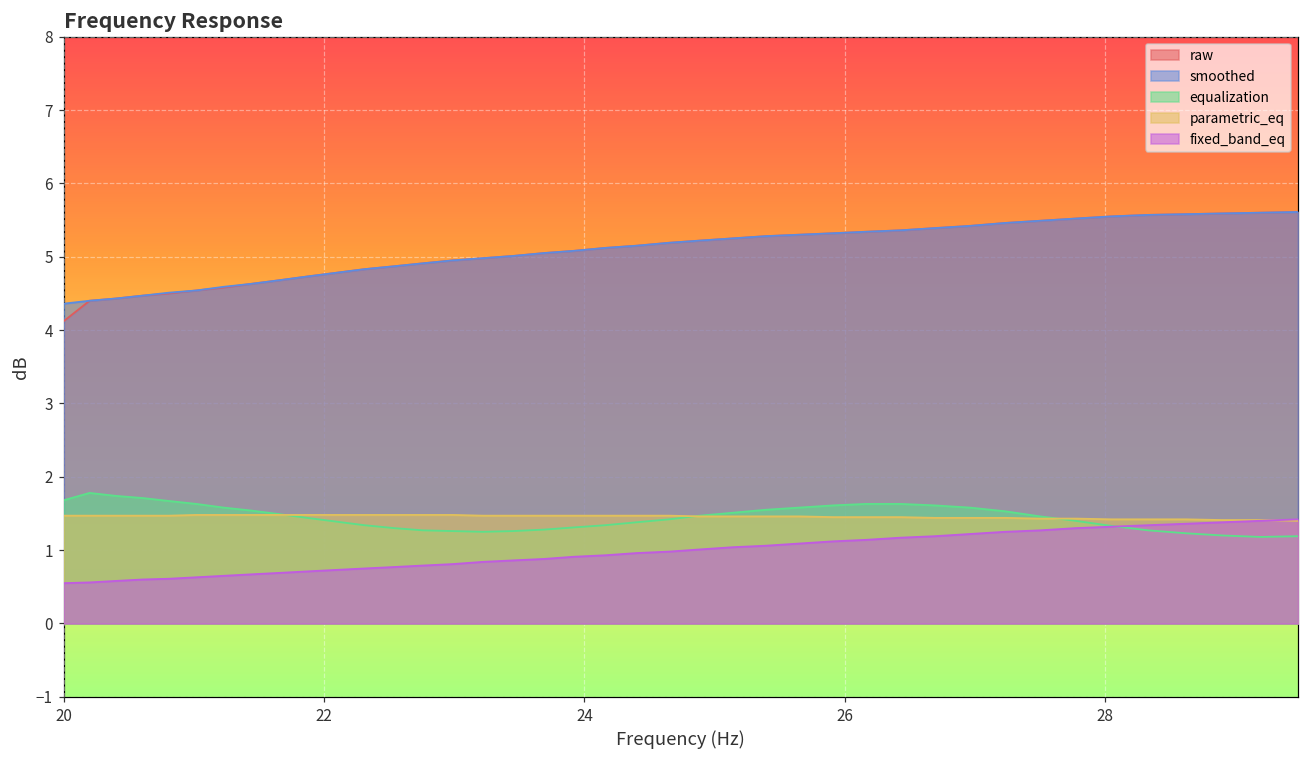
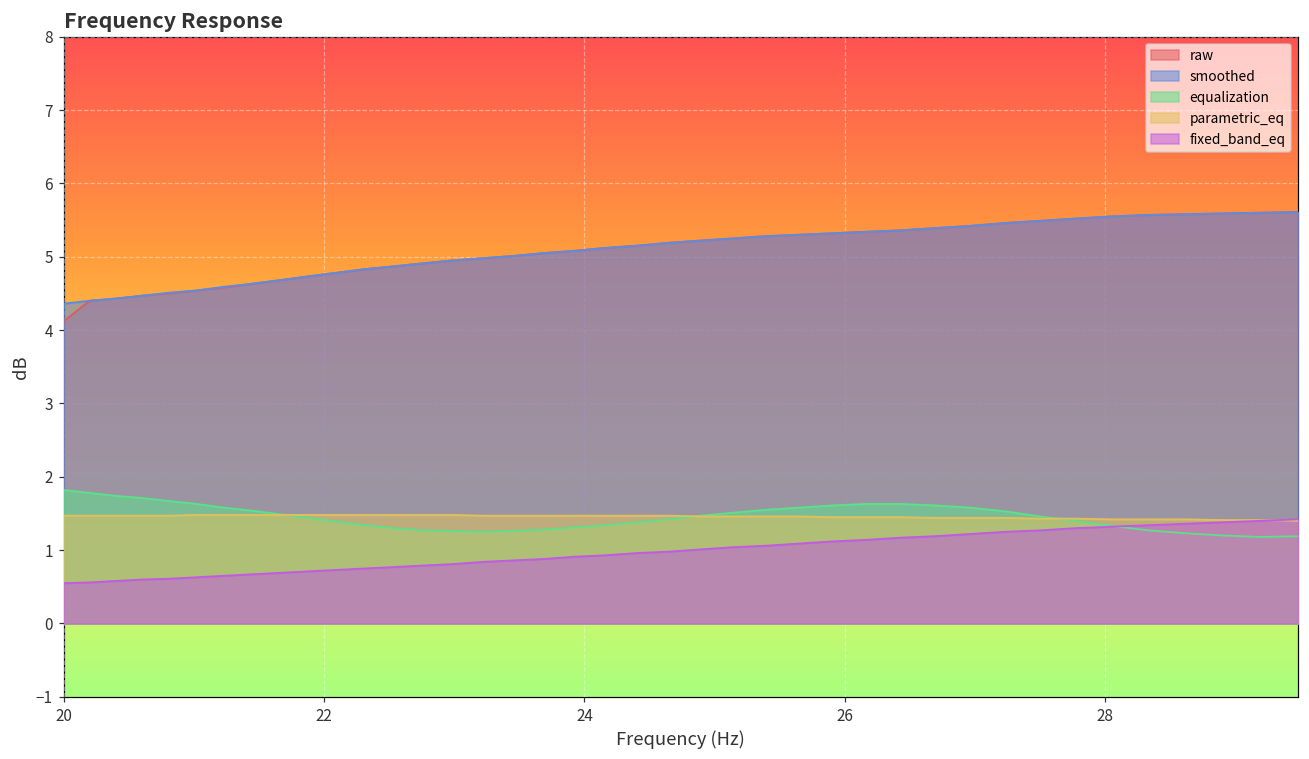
equalization, 20: 1.7 -> 1.8
